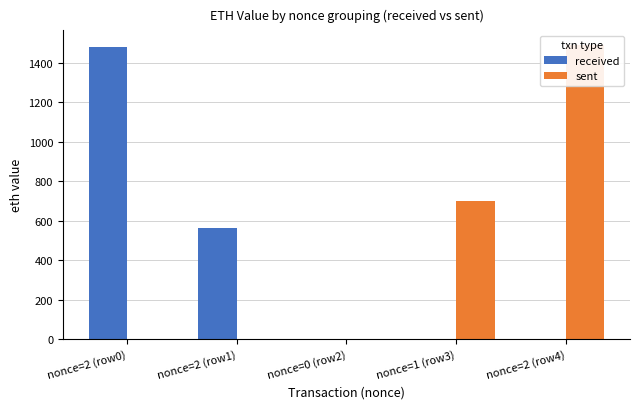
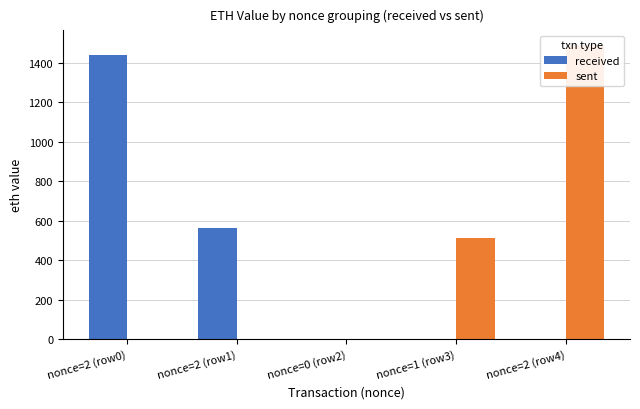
received, nonce=2 (row0): 1480 -> 1440
sent, nonce=1 (row3): 700 -> 510
